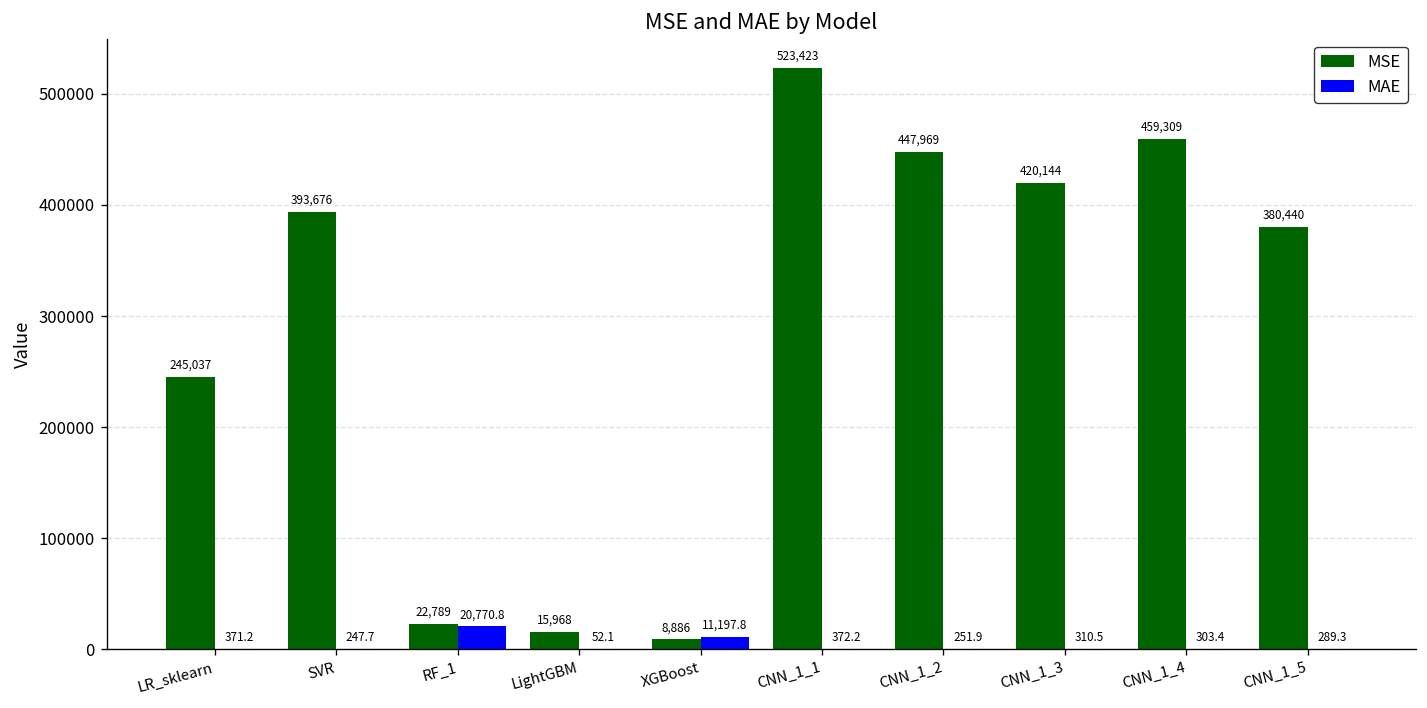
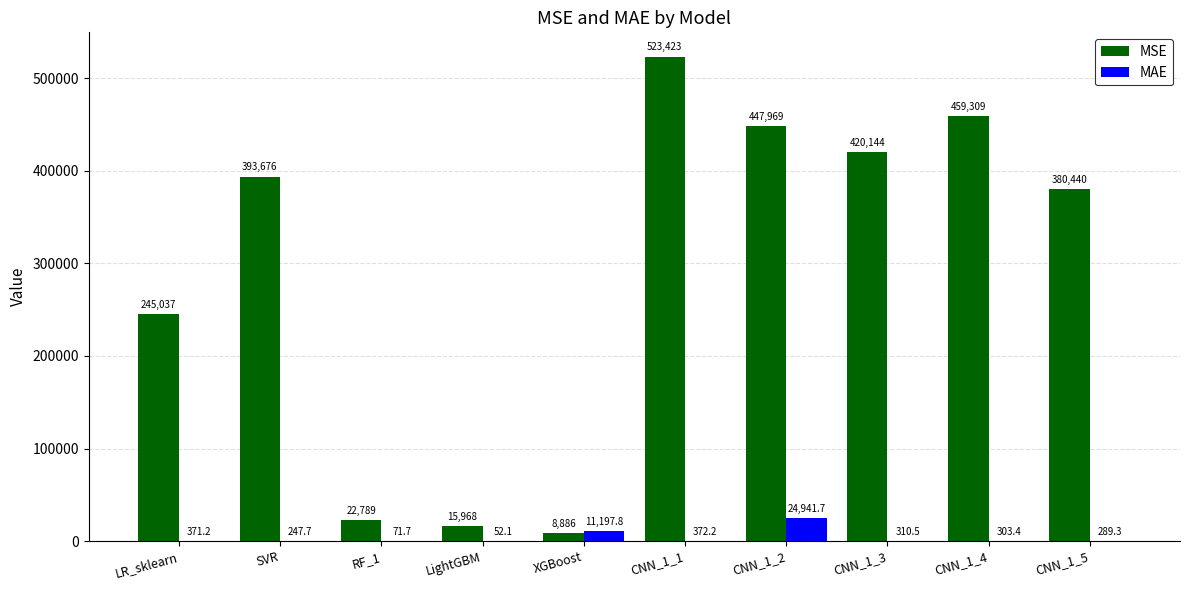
MAE, RF_1: 20,770.8 -> 71.7
MAE, CNN_1_2: 251.9 -> 24,941.7
